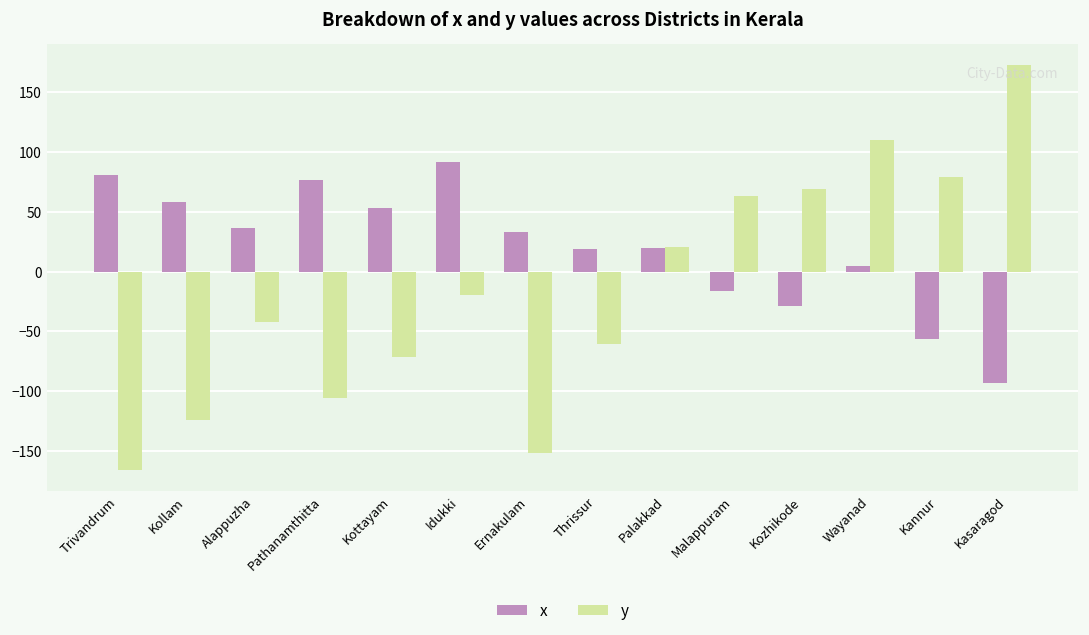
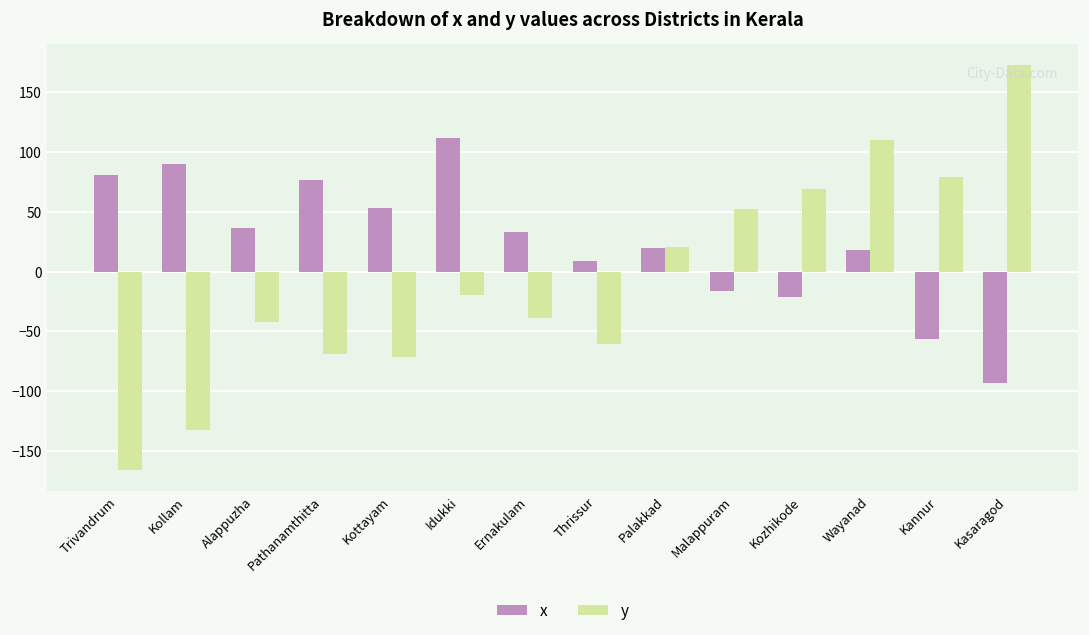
x, Kollam: 58 -> 90
y, Kollam: -124 -> -132
y, Pathanamthitta: -106 -> -68
x, Idukki: 92 -> 111
y, Ernakulam: -152 -> -39
x, Thrissur: 19 -> 9
y, Malappuram: 64 -> 52
x, Kozhikode: -29 -> -22
x, Wayanad: 5 -> 18
